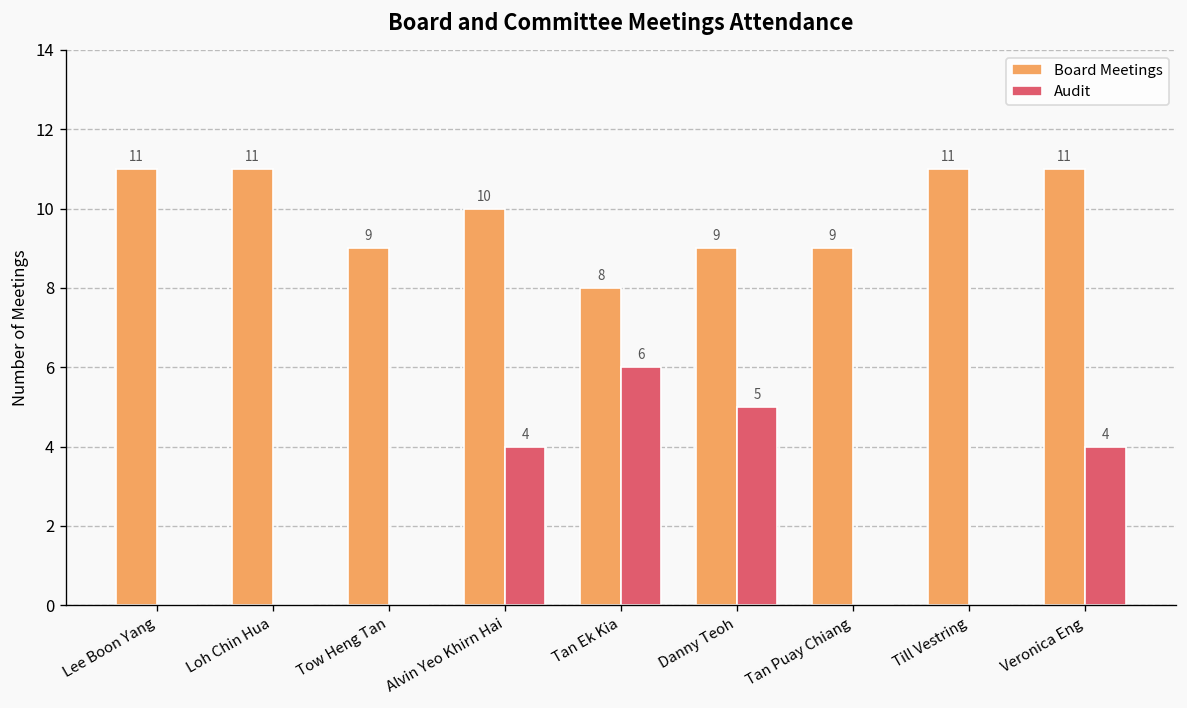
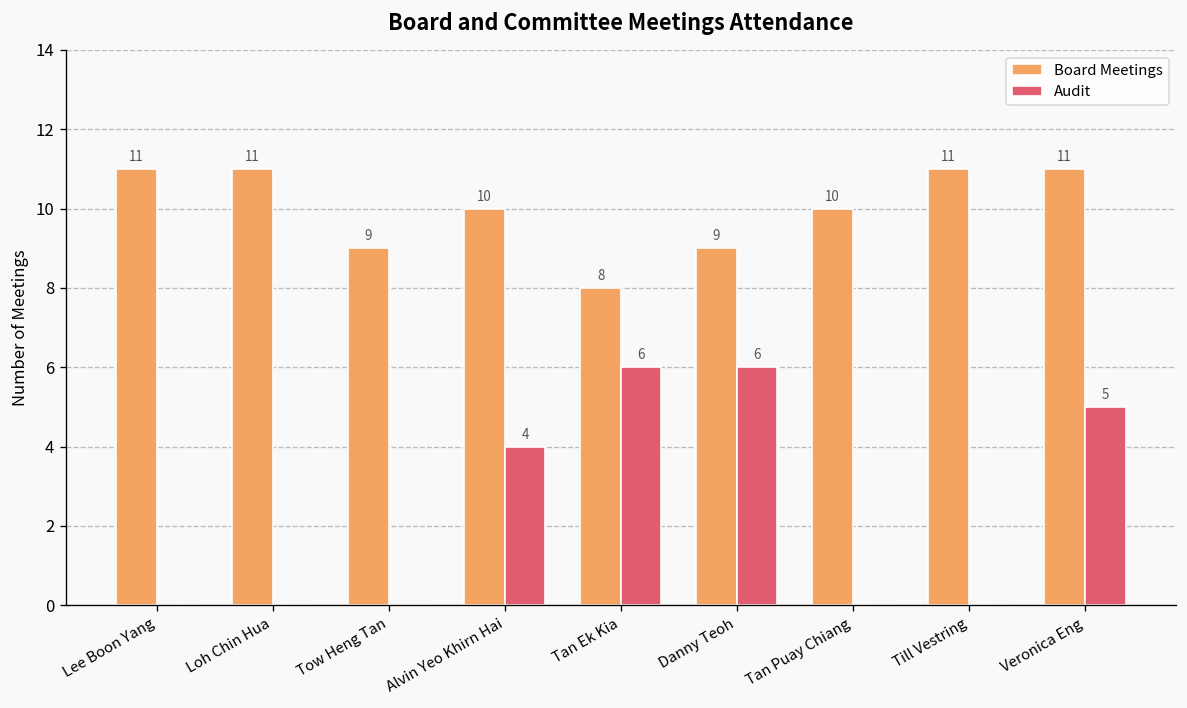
Audit, Danny Teoh: 5 -> 6
Board Meetings, Tan Puay Chiang: 9 -> 10
Audit, Veronica Eng: 4 -> 5
